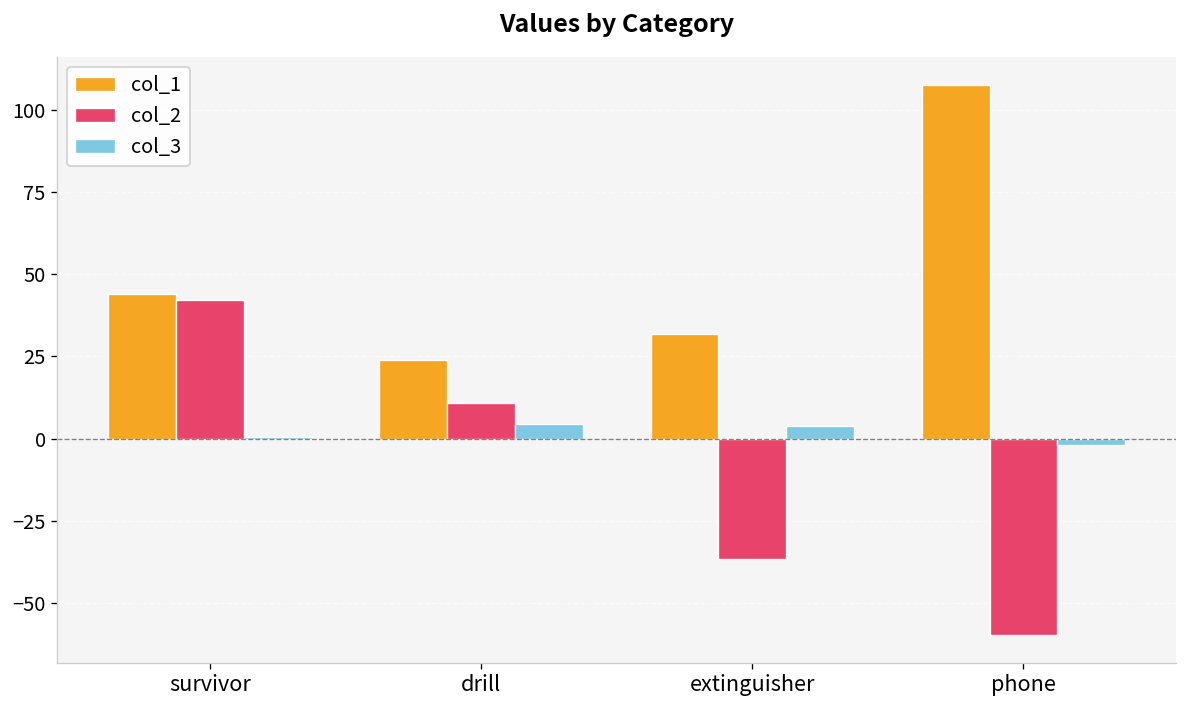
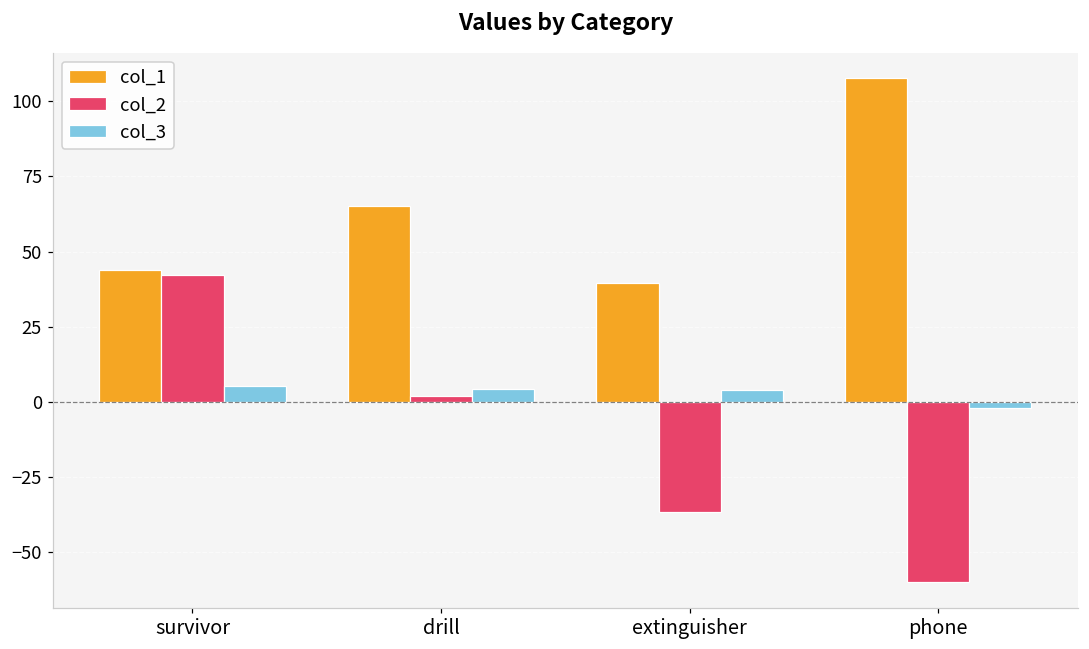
col_3, survivor: 0 -> 5
col_1, drill: 24 -> 65
col_2, drill: 11 -> 2
col_1, extinguisher: 32 -> 40
